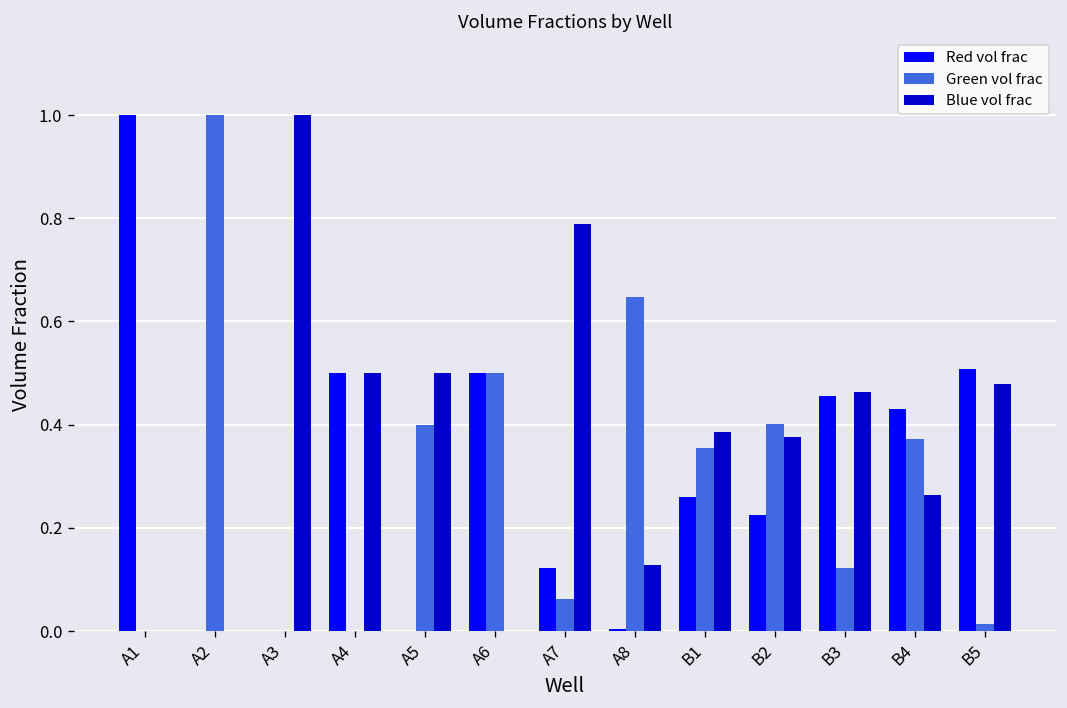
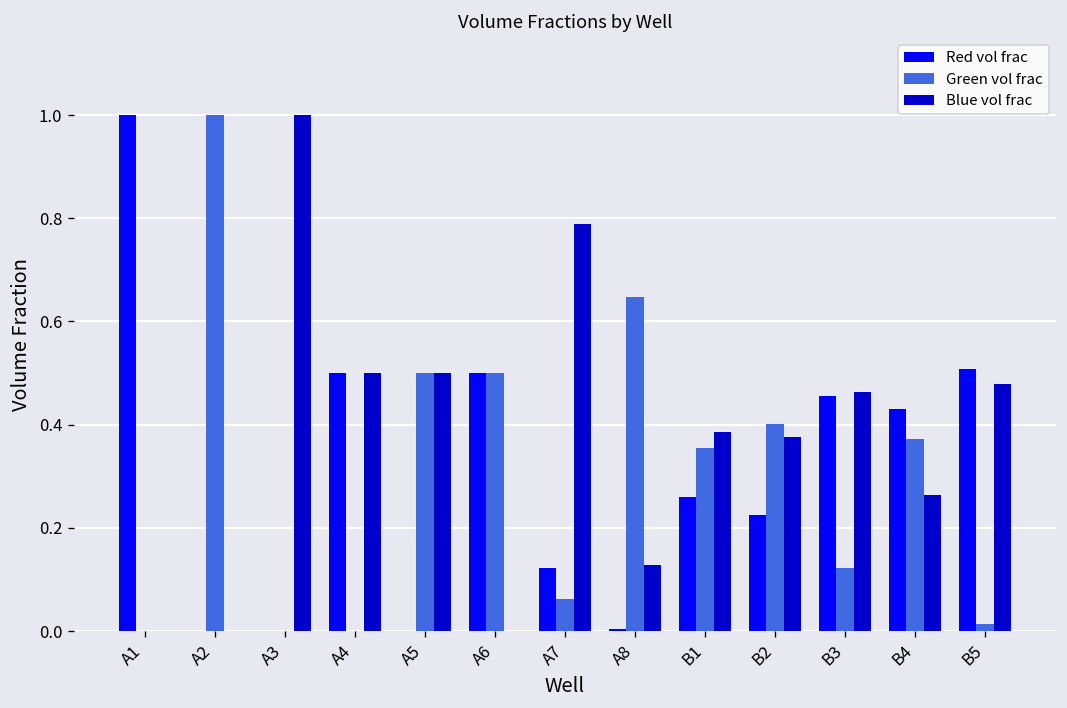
Green vol frac, A5: 0.4 -> 0.5
